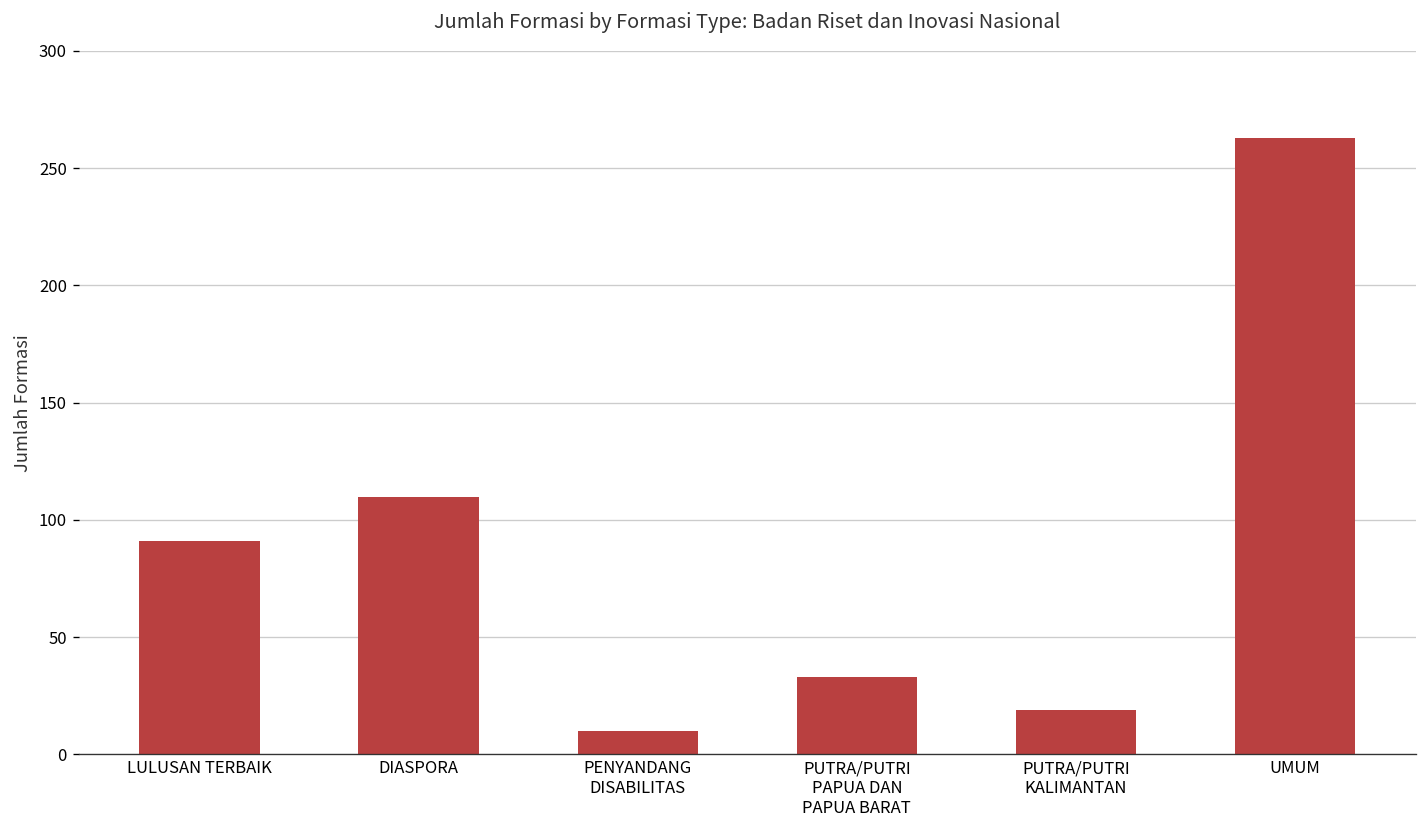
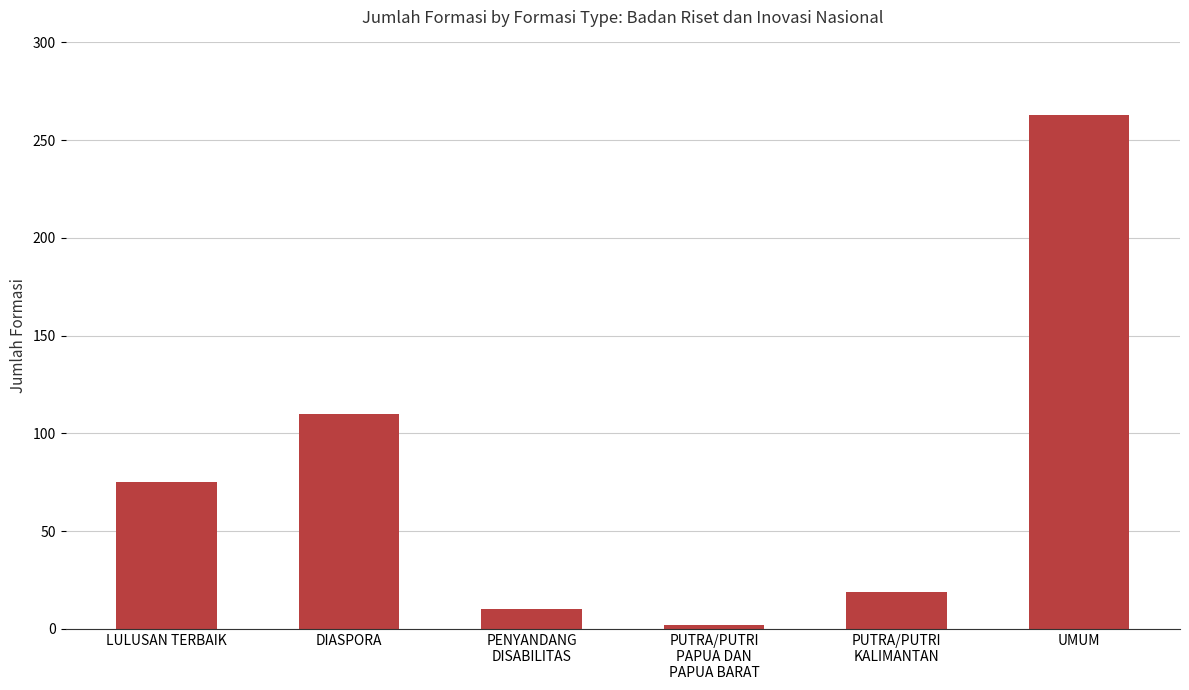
LULUSAN TERBAIK: 91 -> 75
PUTRA/PUTRI PAPUA DAN PAPUA BARAT: 33 -> 2
